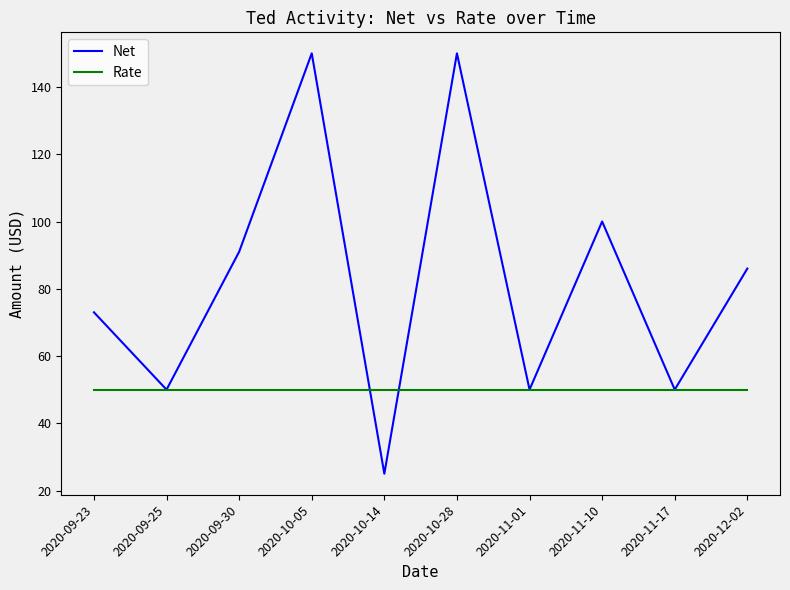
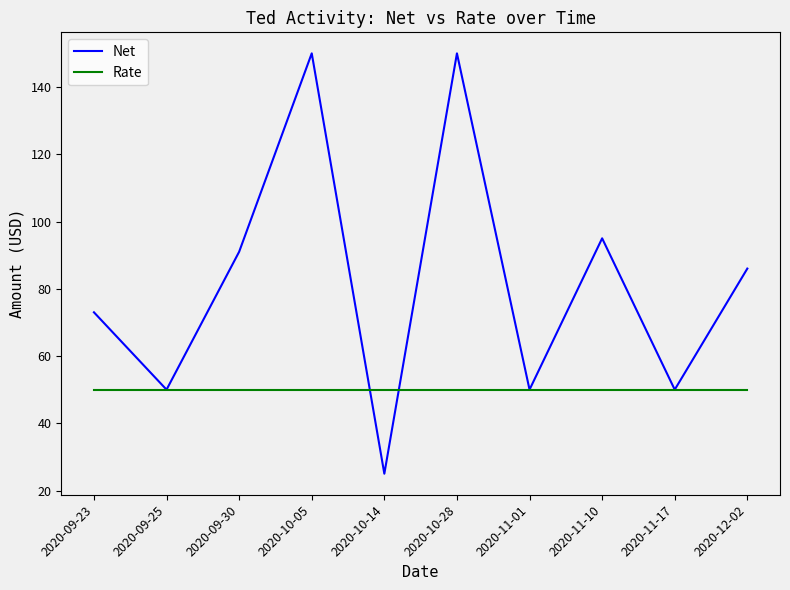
Net, 2020-11-10: 100 -> 95
